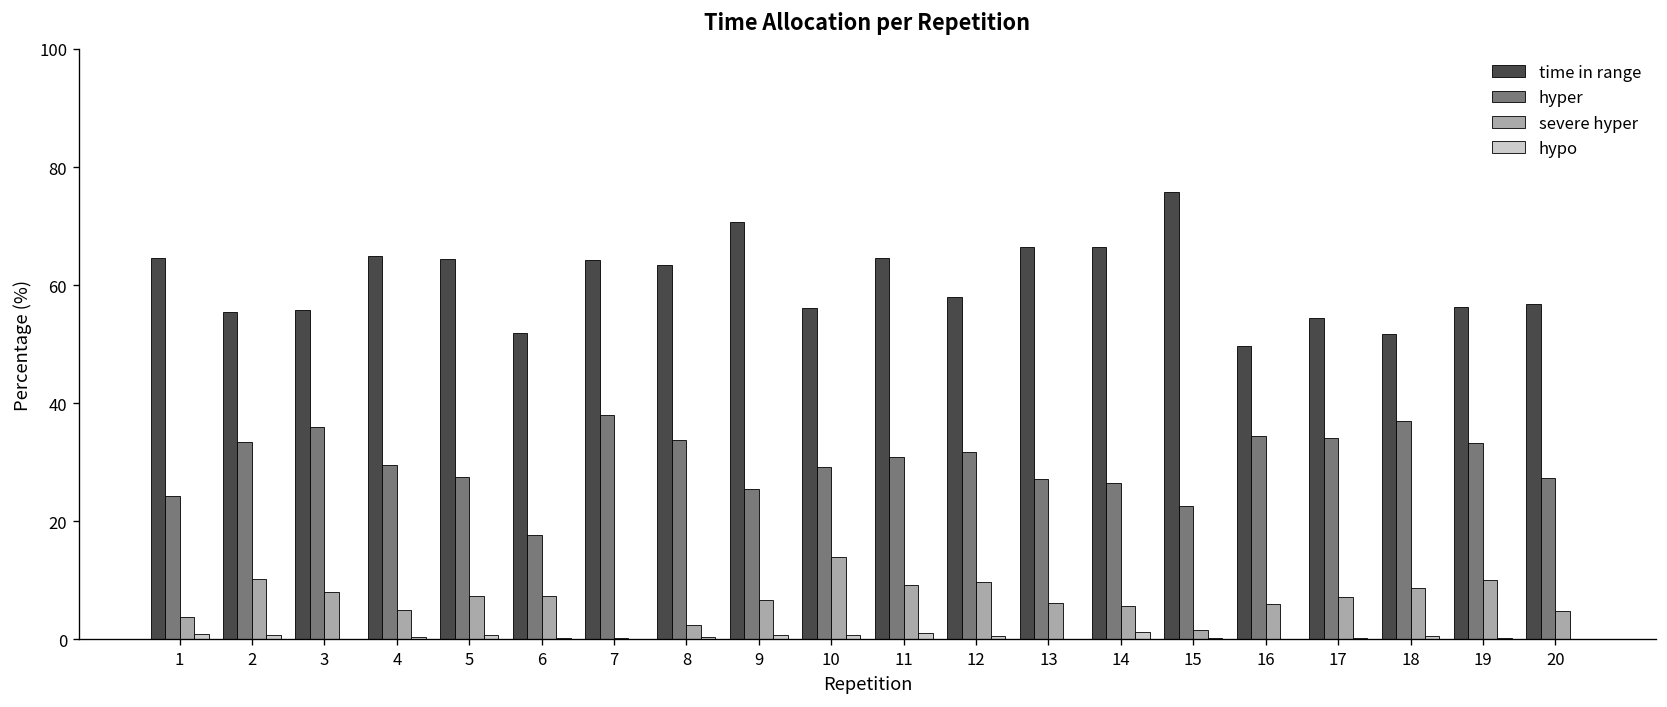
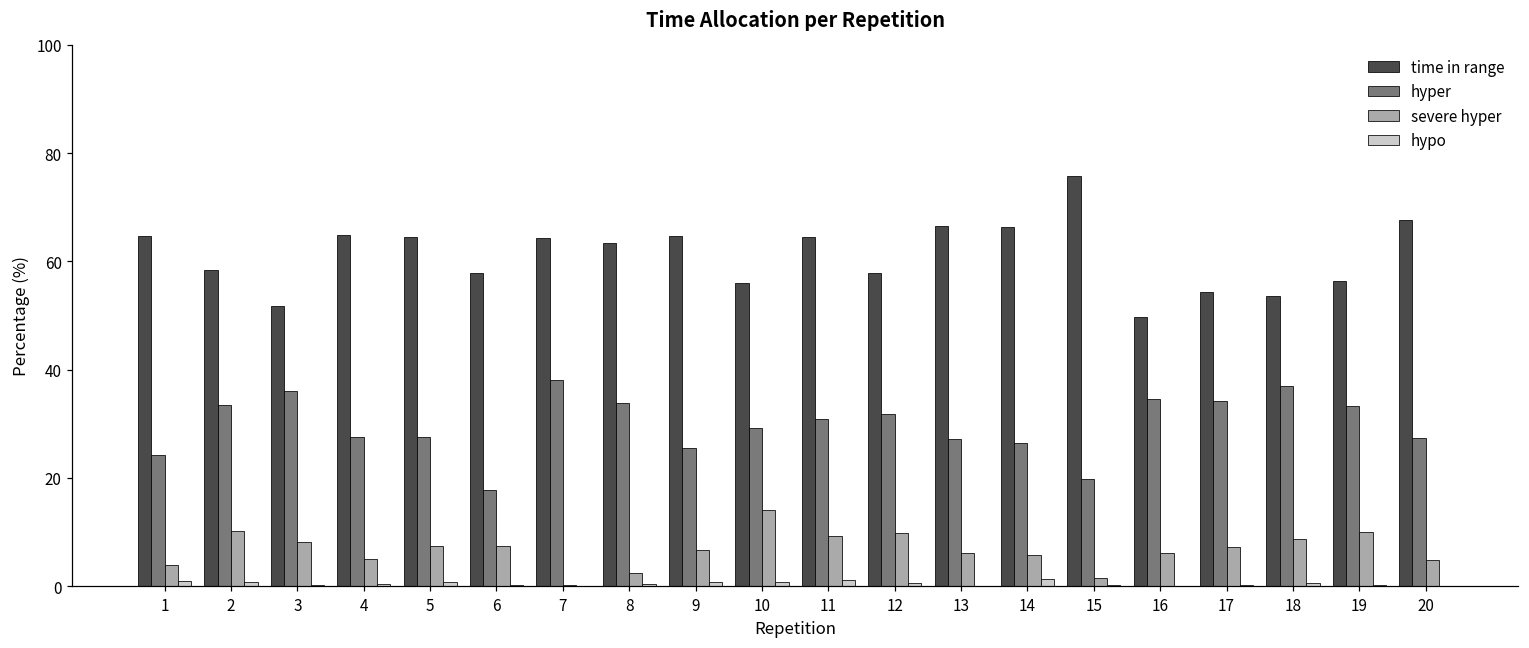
time in range, 2: 55 -> 58
time in range, 3: 56 -> 52
hyper, 4: 30 -> 27
time in range, 6: 52 -> 58
time in range, 9: 71 -> 65
hyper, 15: 23 -> 20
time in range, 18: 52 -> 54
time in range, 20: 57 -> 68
